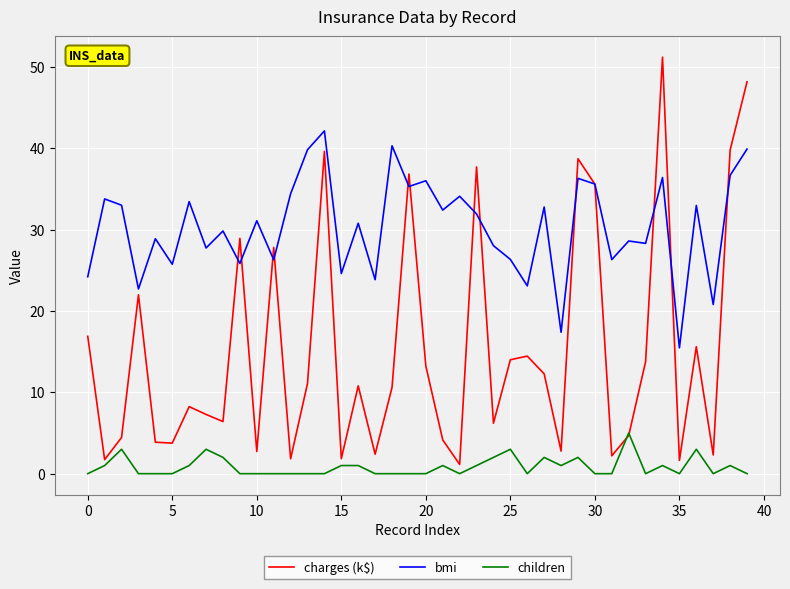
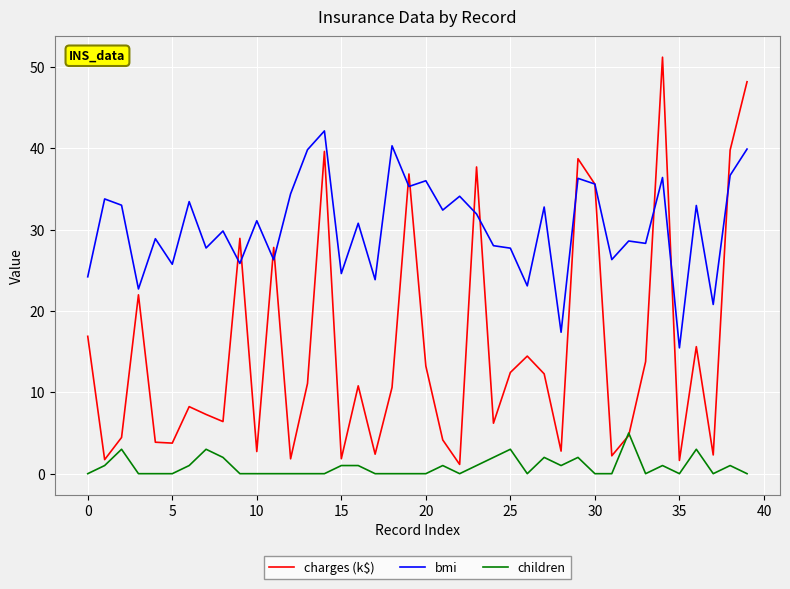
charges (k$), 25: 14 -> 12
bmi, 25: 26 -> 28
